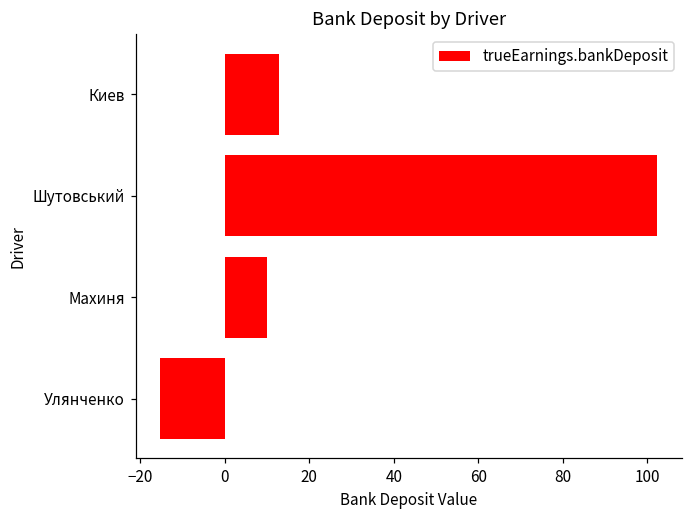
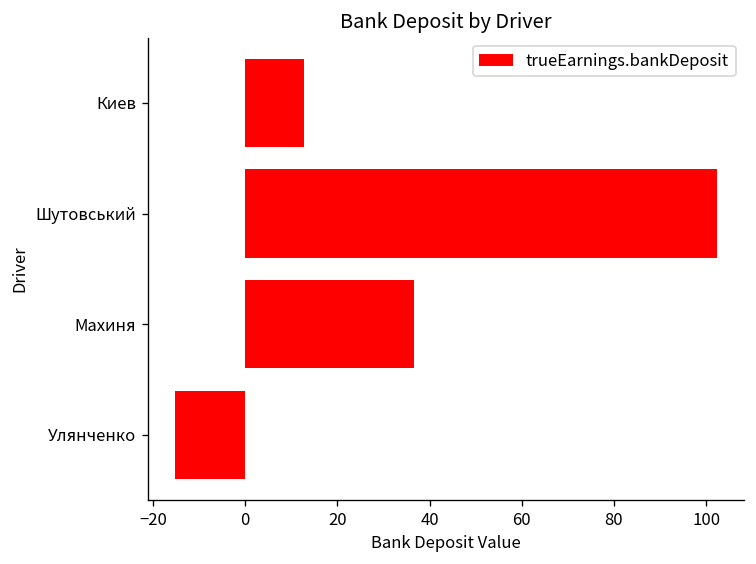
Махиня: 10 -> 37
